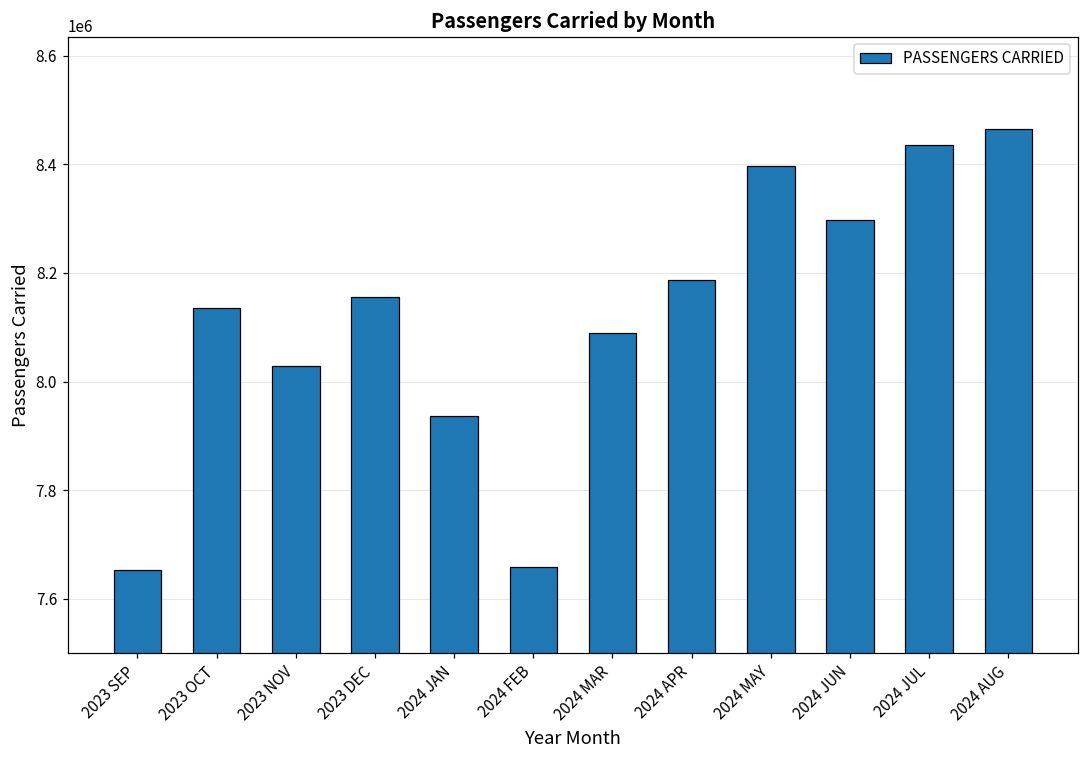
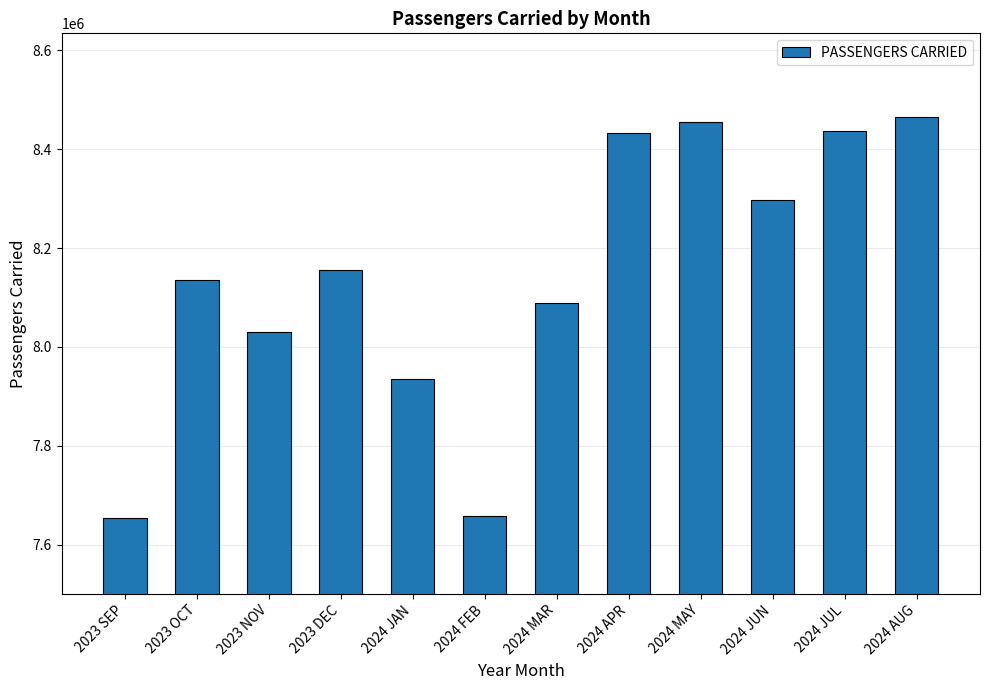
2024 APR: 8190000 -> 8430000
2024 MAY: 8400000 -> 8460000
